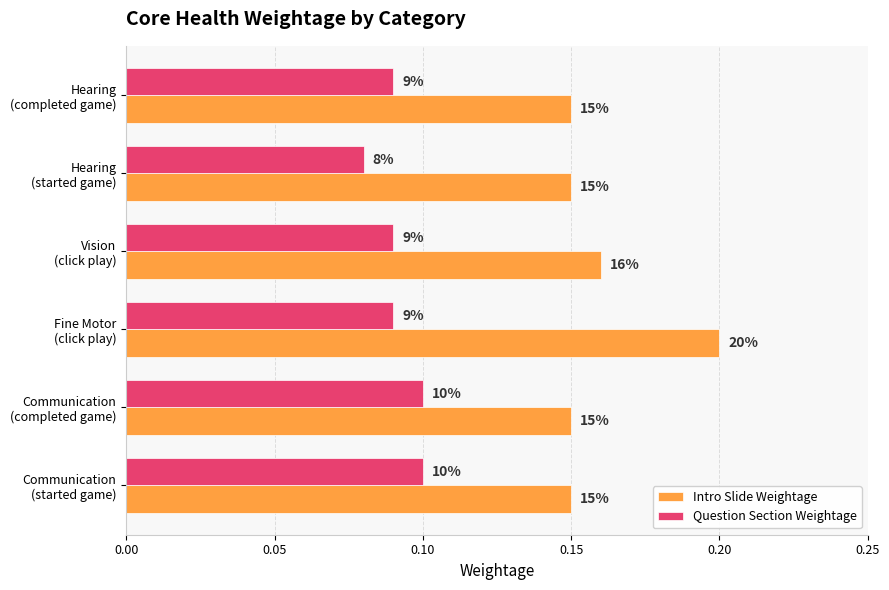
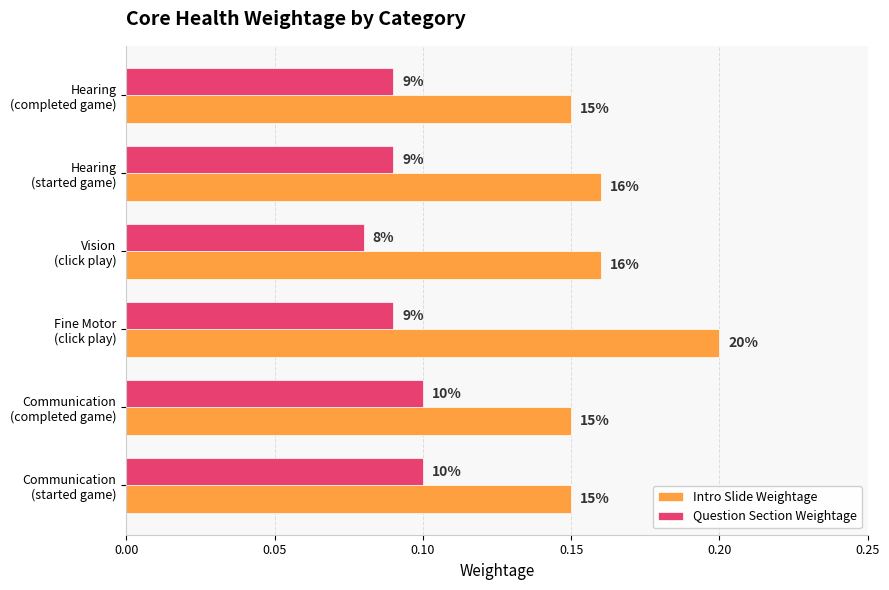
Question Section Weightage, Hearing (started game): 8% -> 9%
Intro Slide Weightage, Hearing (started game): 15% -> 16%
Question Section Weightage, Vision (click play): 9% -> 8%
